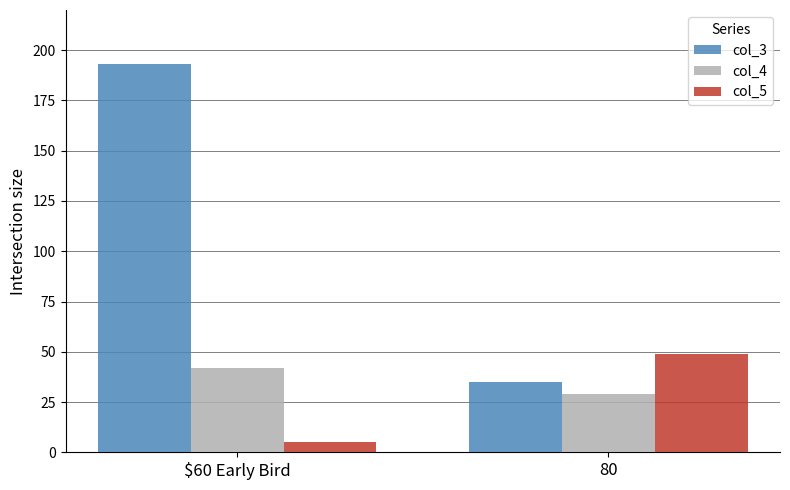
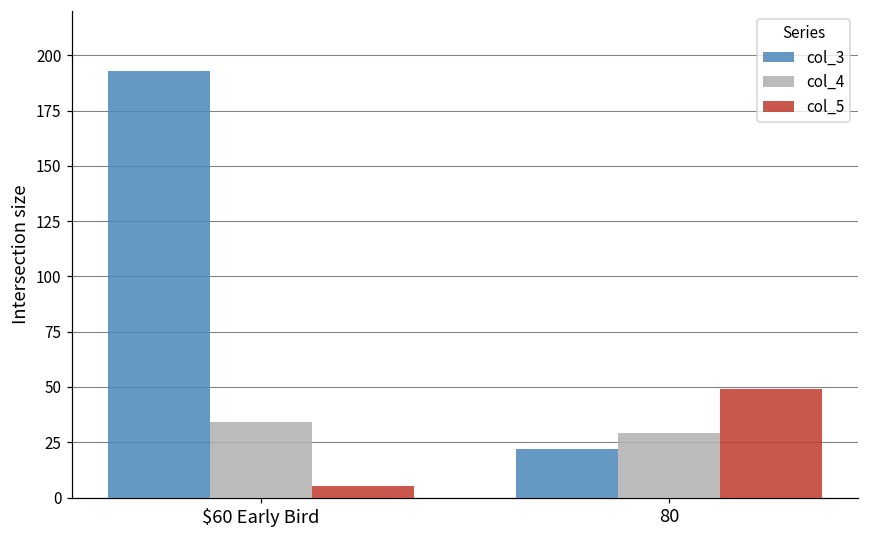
col_4, $60 Early Bird: 42 -> 34
col_3, 80: 35 -> 22
